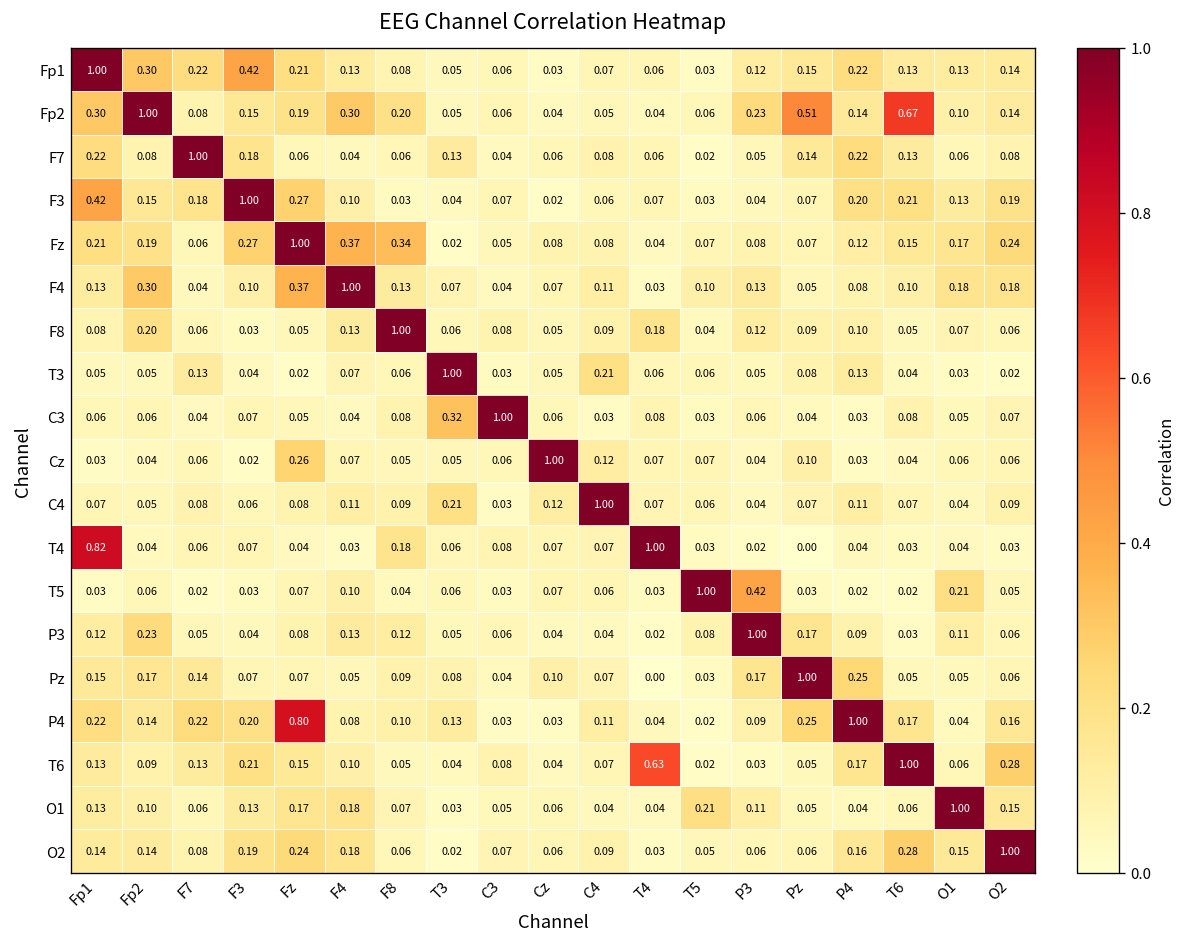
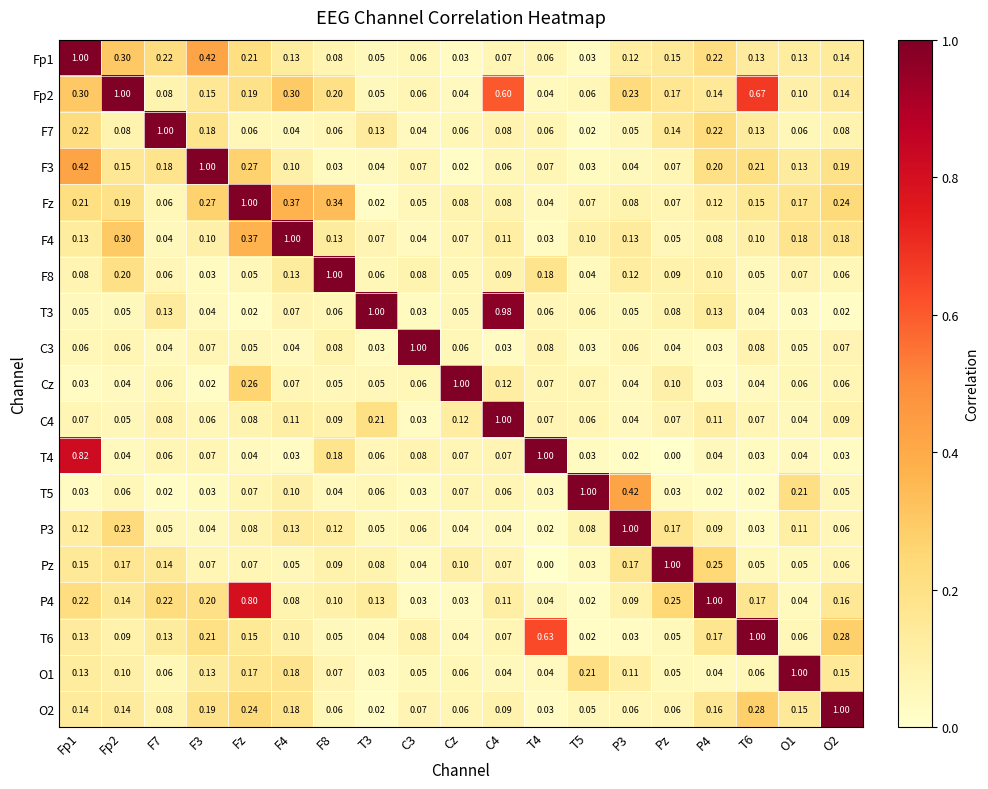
Fp2, C4: 0.05 -> 0.60
Fp2, Pz: 0.51 -> 0.17
T3, C4: 0.21 -> 0.98
C3, T3: 0.32 -> 0.03
